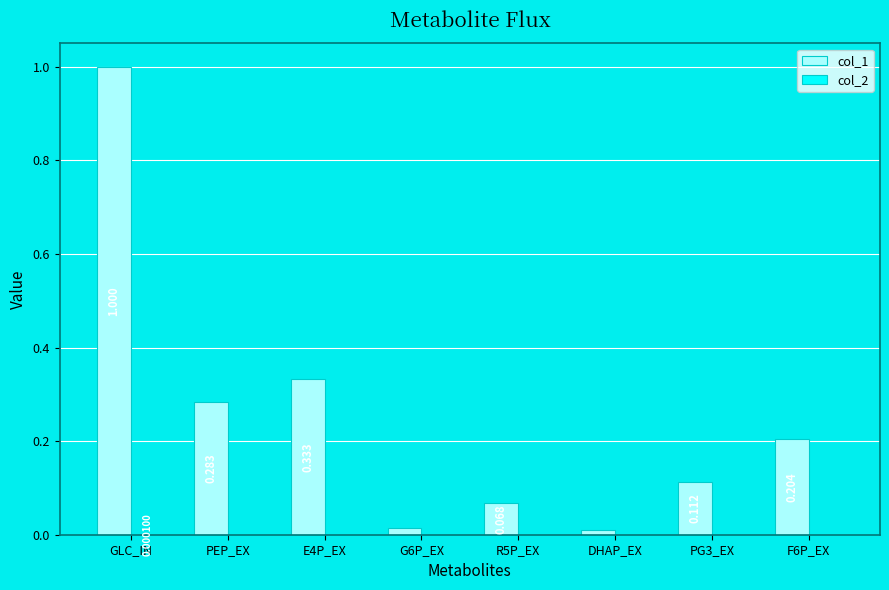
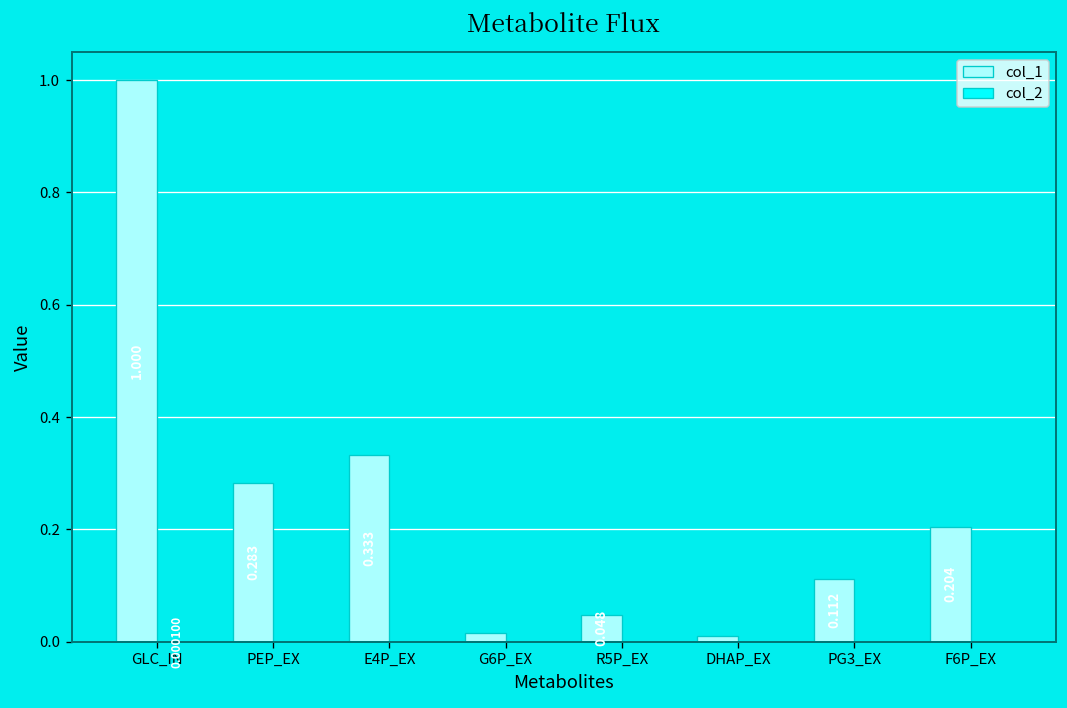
col_1, R5P_EX: 0.068 -> 0.048
